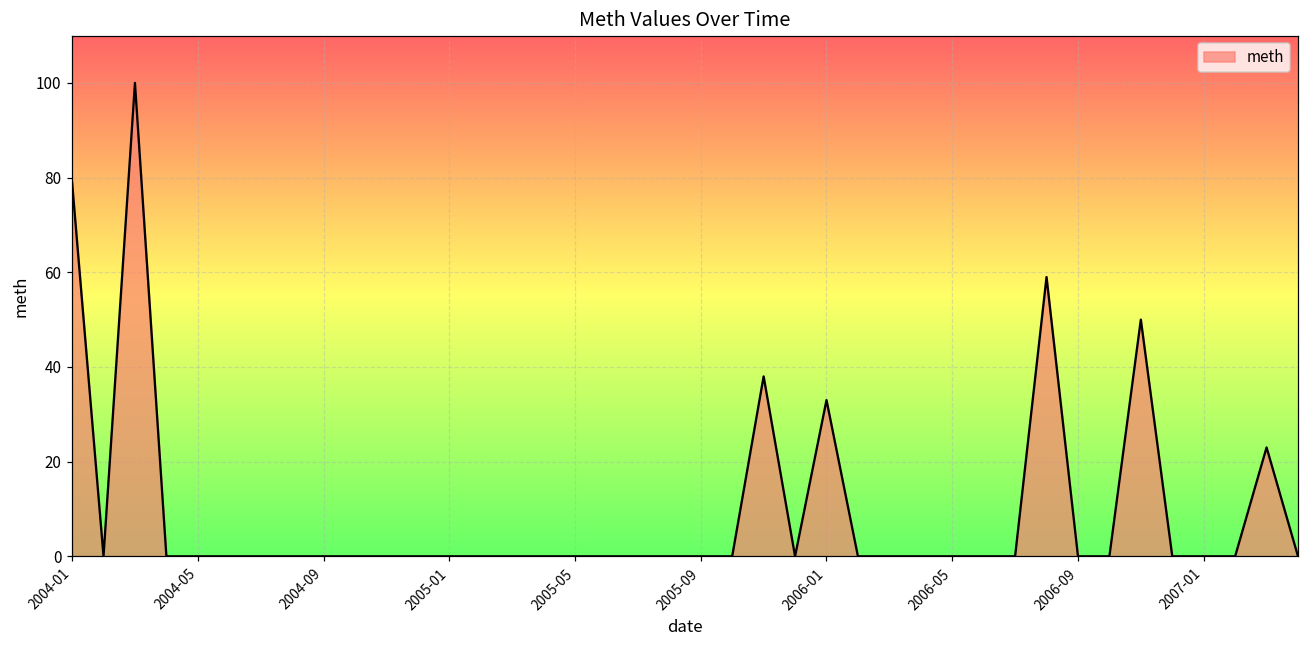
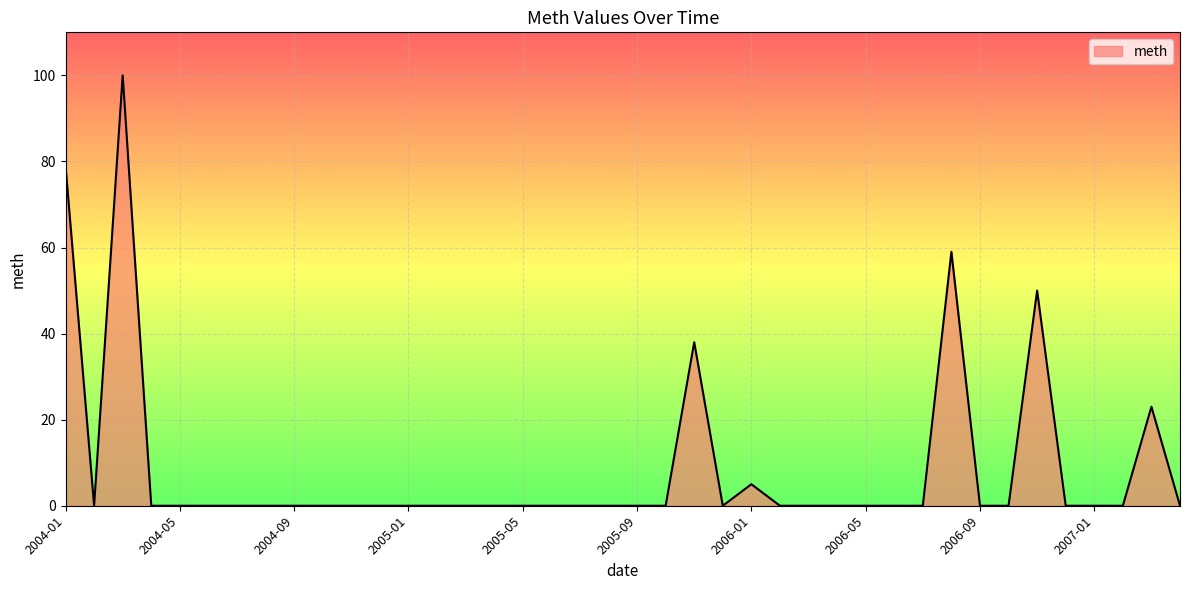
2006-01: 33 -> 5
